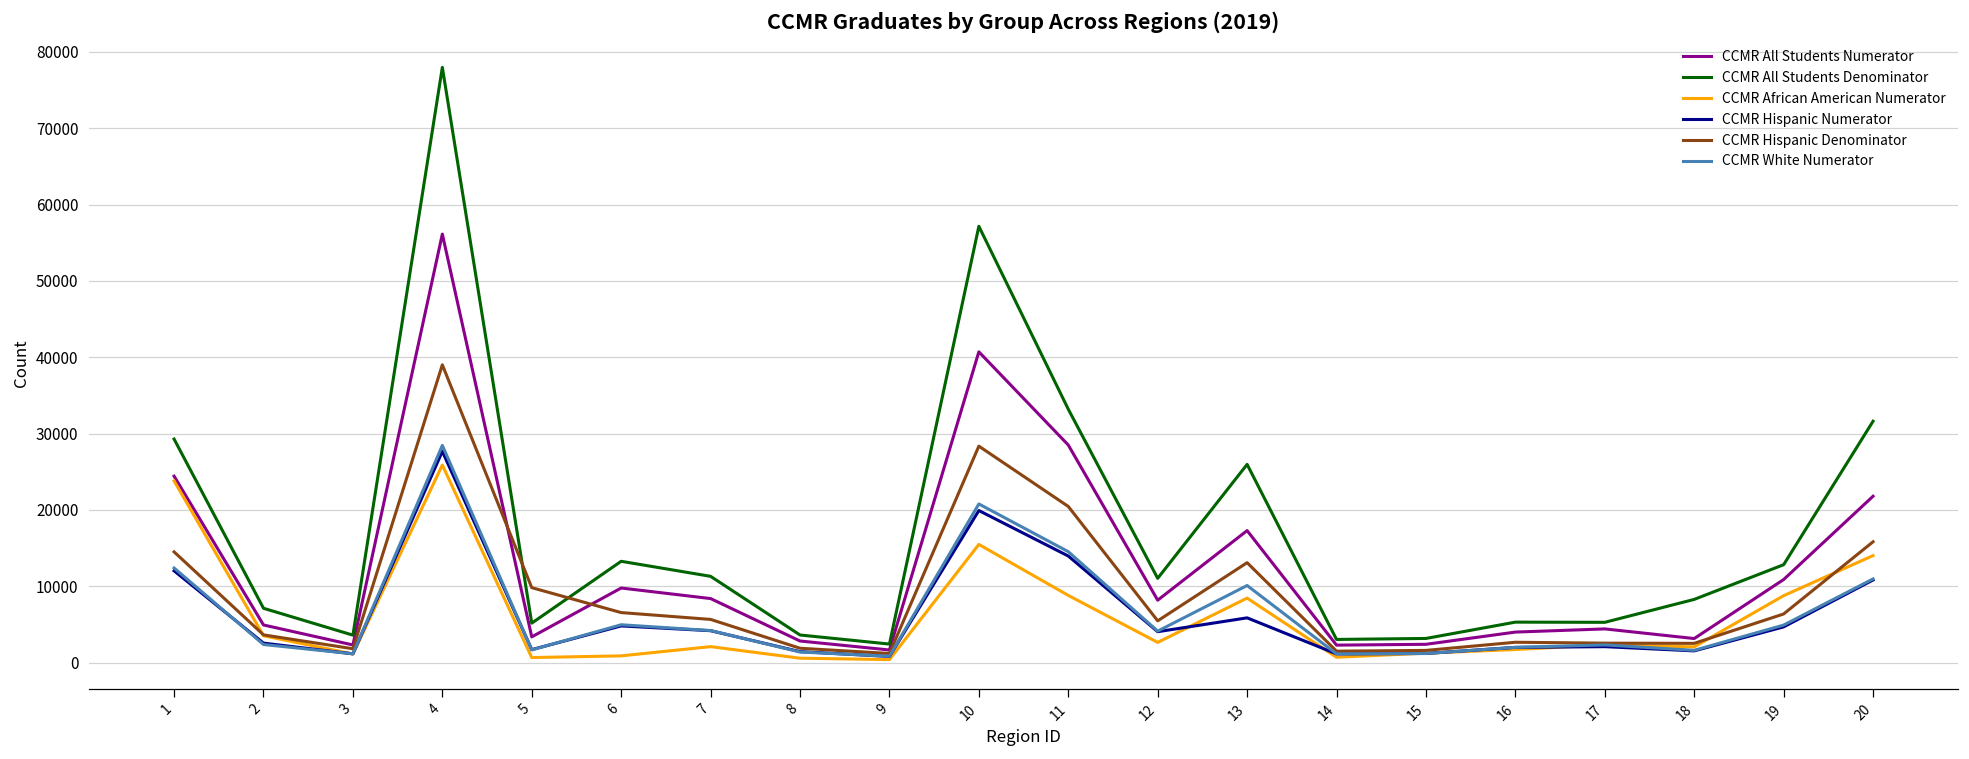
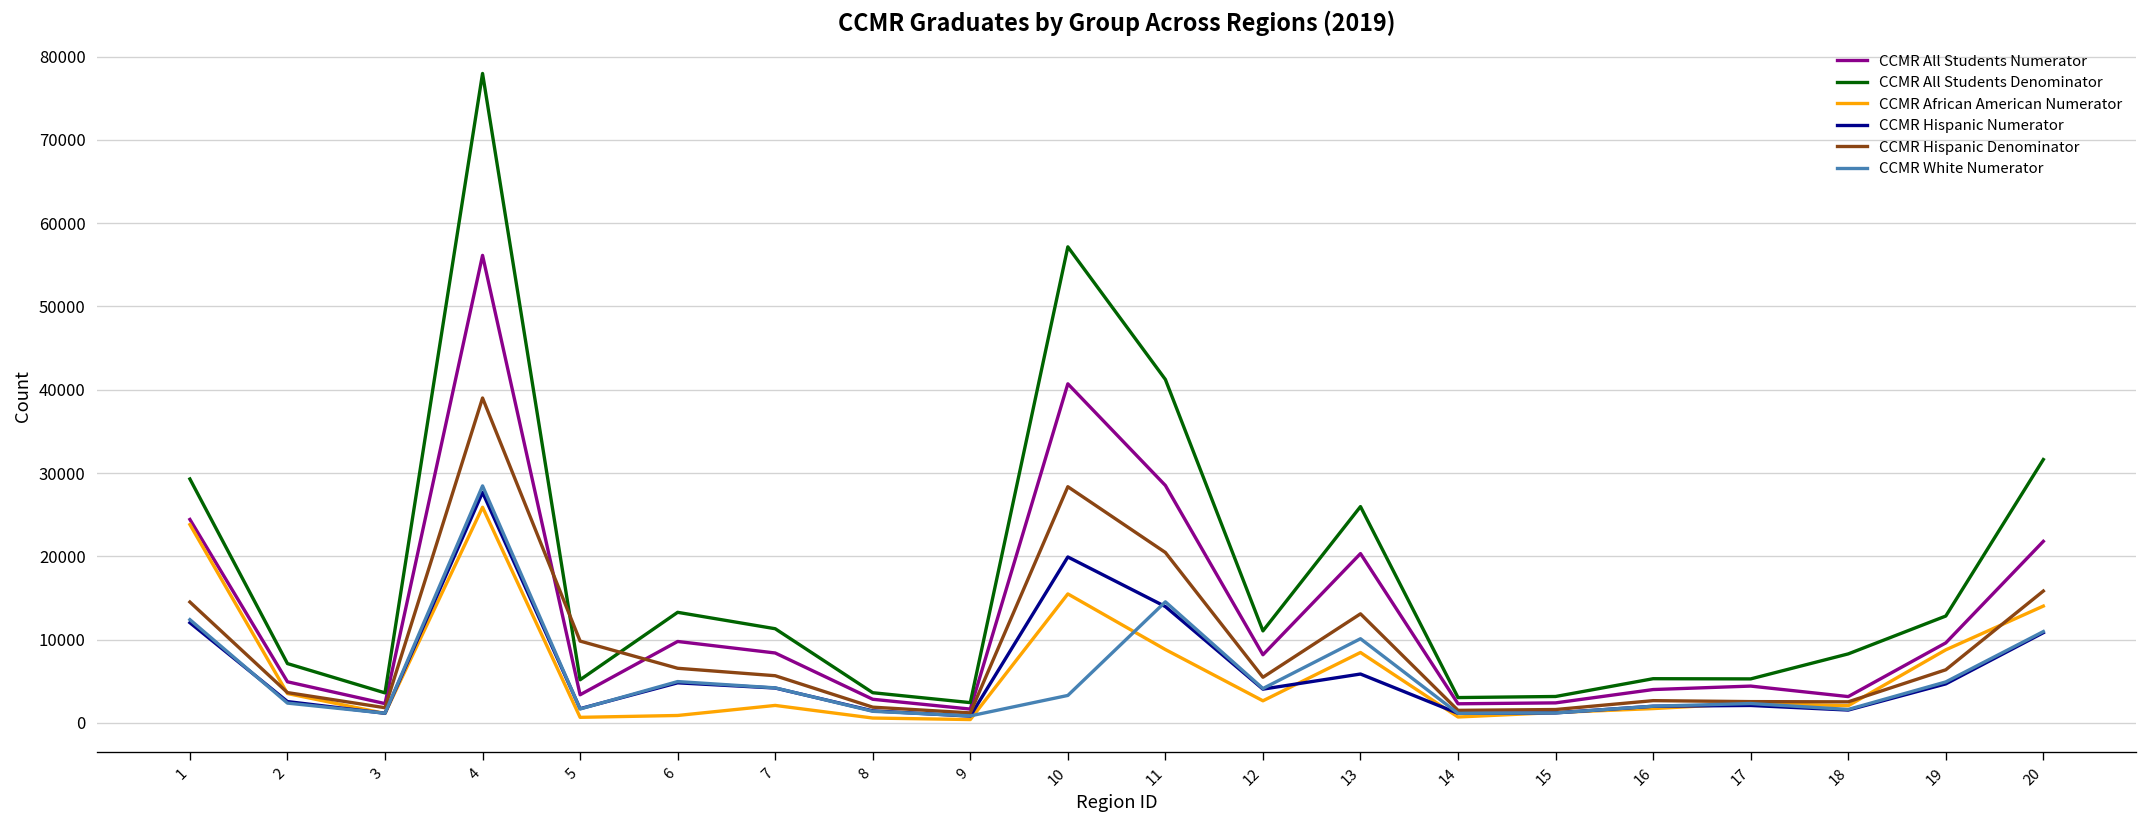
CCMR White Numerator, 10: 21000 -> 3000
CCMR All Students Denominator, 11: 33000 -> 41000
CCMR All Students Numerator, 13: 17000 -> 20000
CCMR All Students Numerator, 19: 11000 -> 10000
